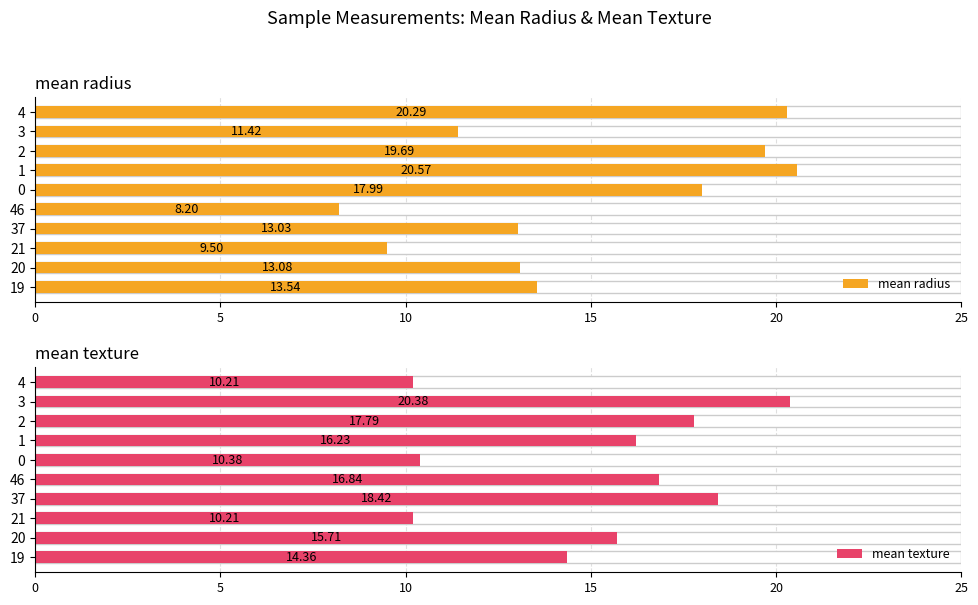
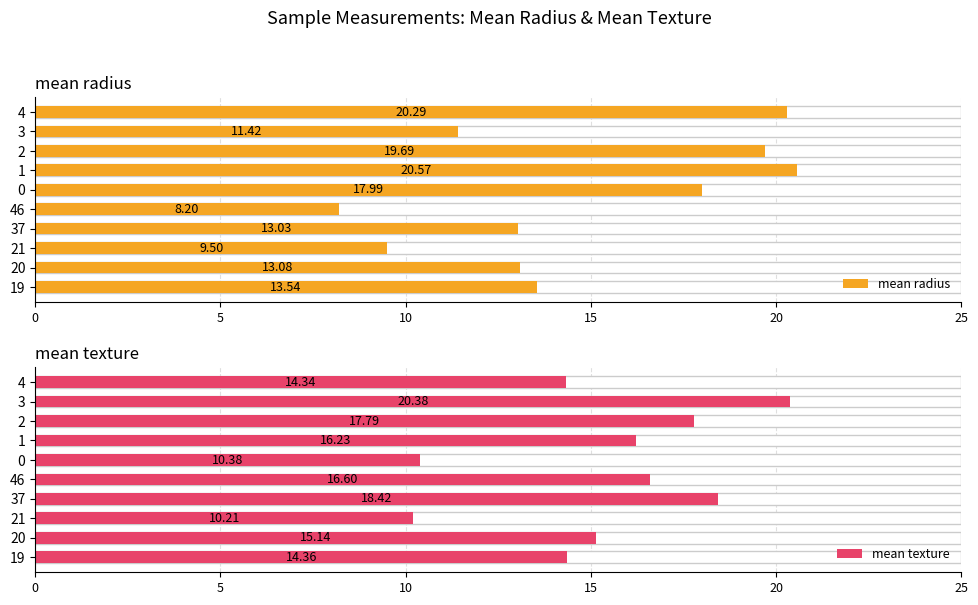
mean texture, mean texture, 4: 10.21 -> 14.34
mean texture, mean texture, 46: 16.84 -> 16.60
mean texture, mean texture, 20: 15.71 -> 15.14
